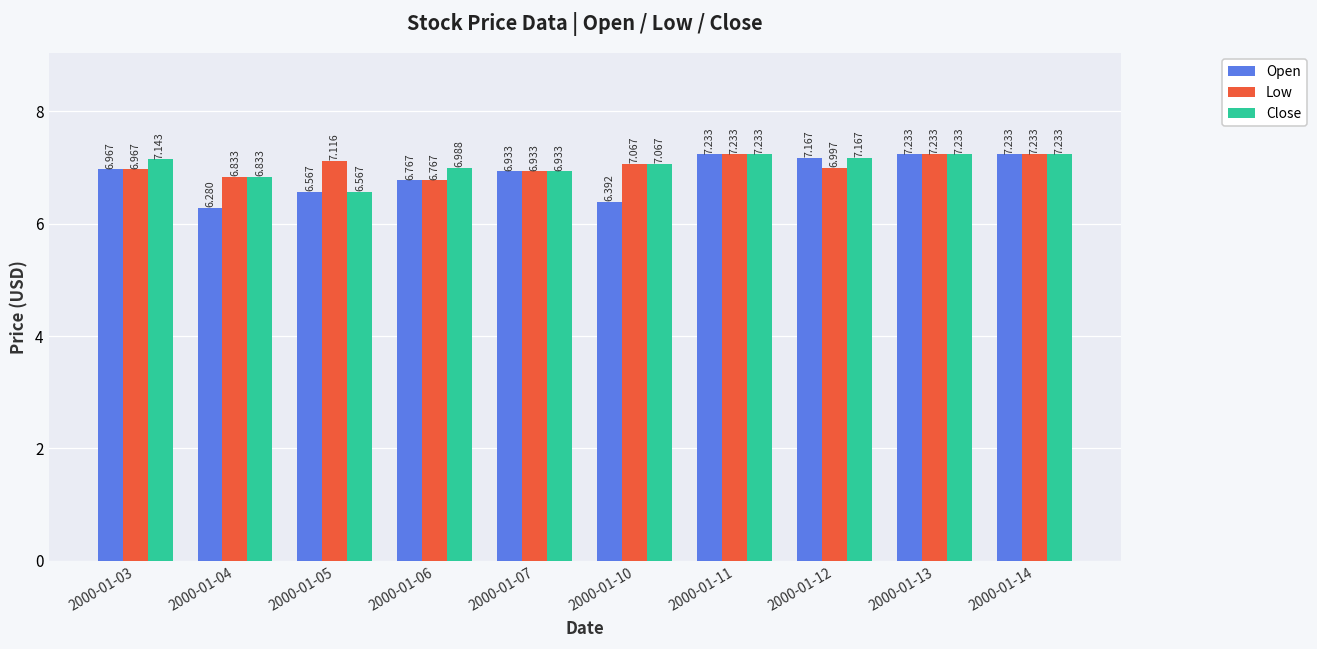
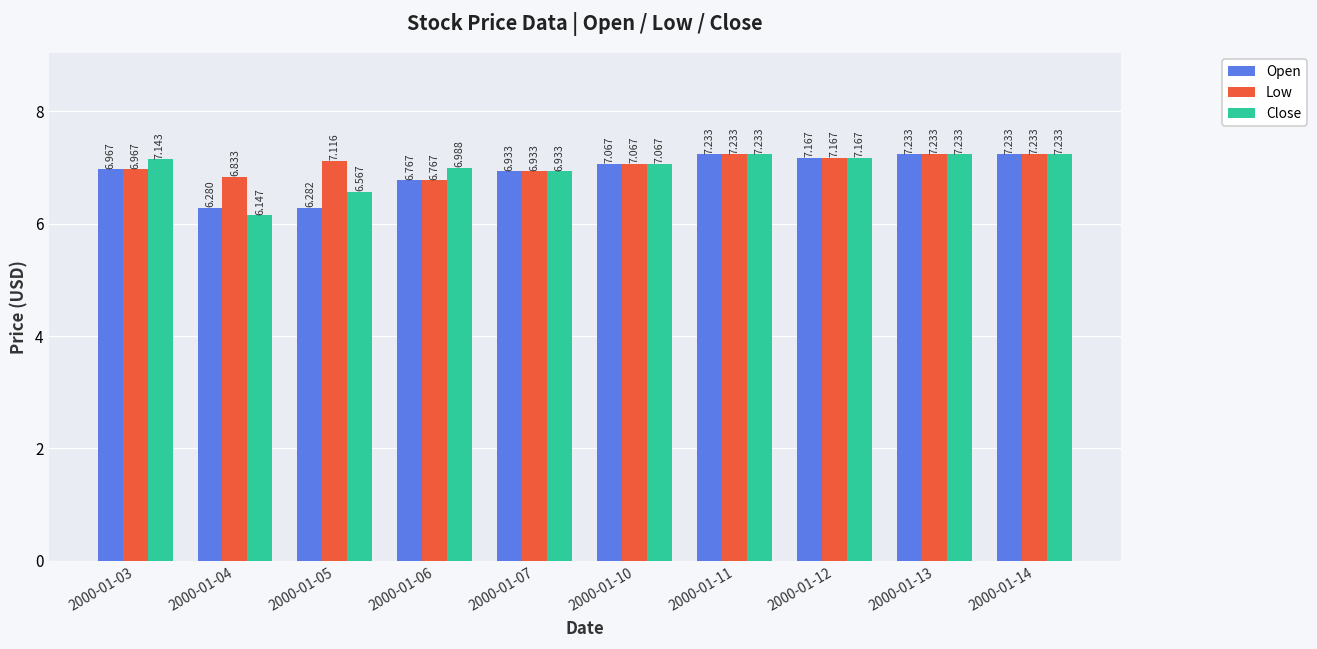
Close, 2000-01-04: 6.833 -> 6.147
Open, 2000-01-05: 6.567 -> 6.282
Open, 2000-01-10: 6.392 -> 7.067
Low, 2000-01-12: 6.997 -> 7.167
